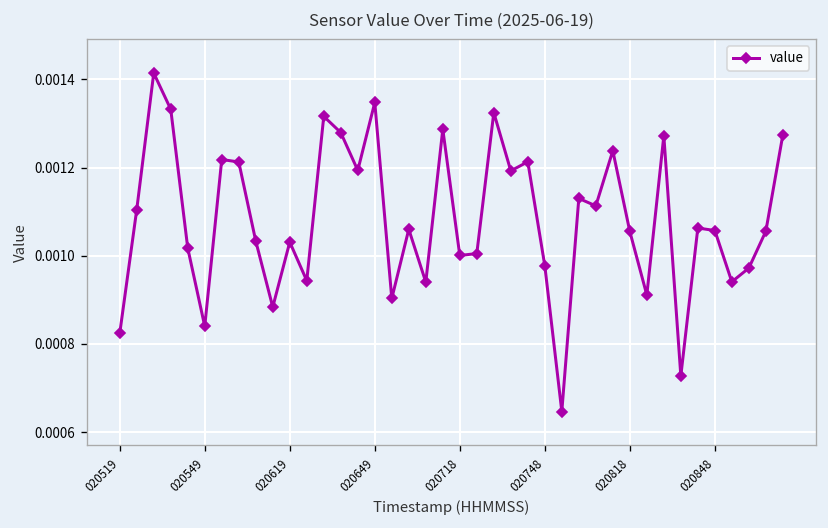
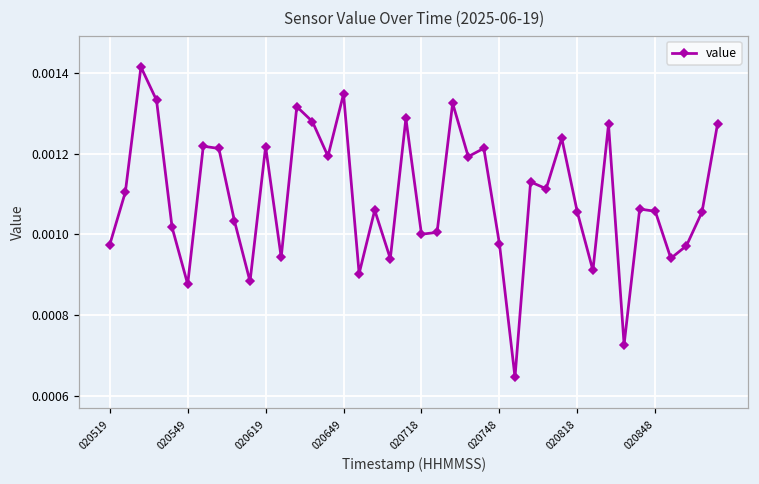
020519: 0.00082 -> 0.00097
020549: 0.00084 -> 0.00088
020619: 0.00103 -> 0.00122
